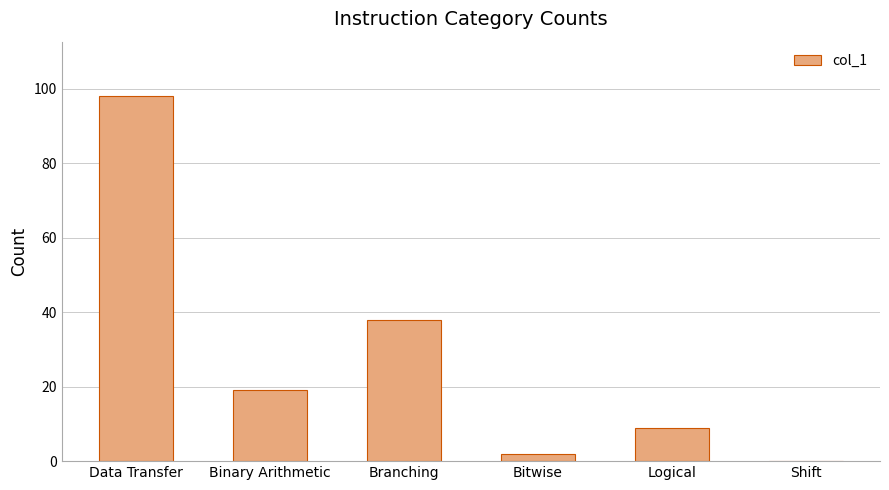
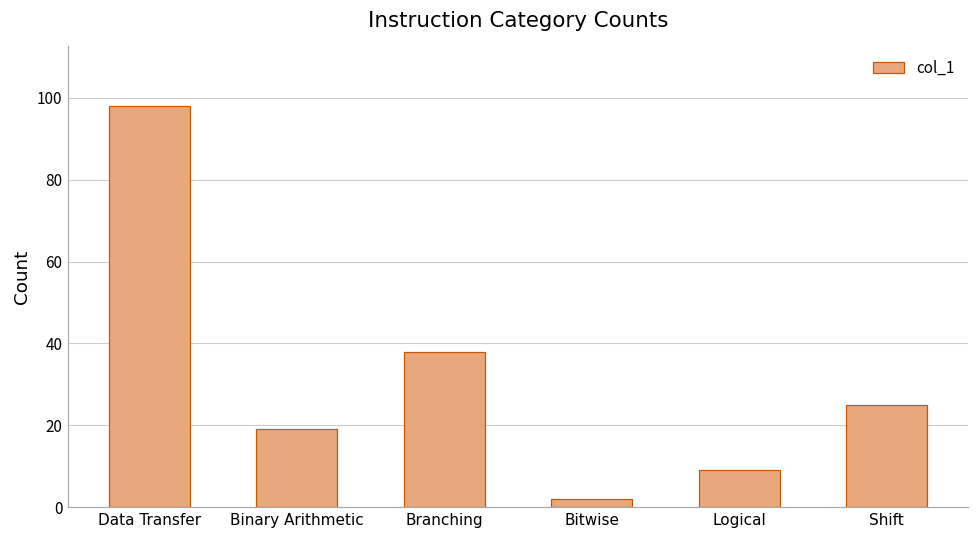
Shift: 0 -> 25
